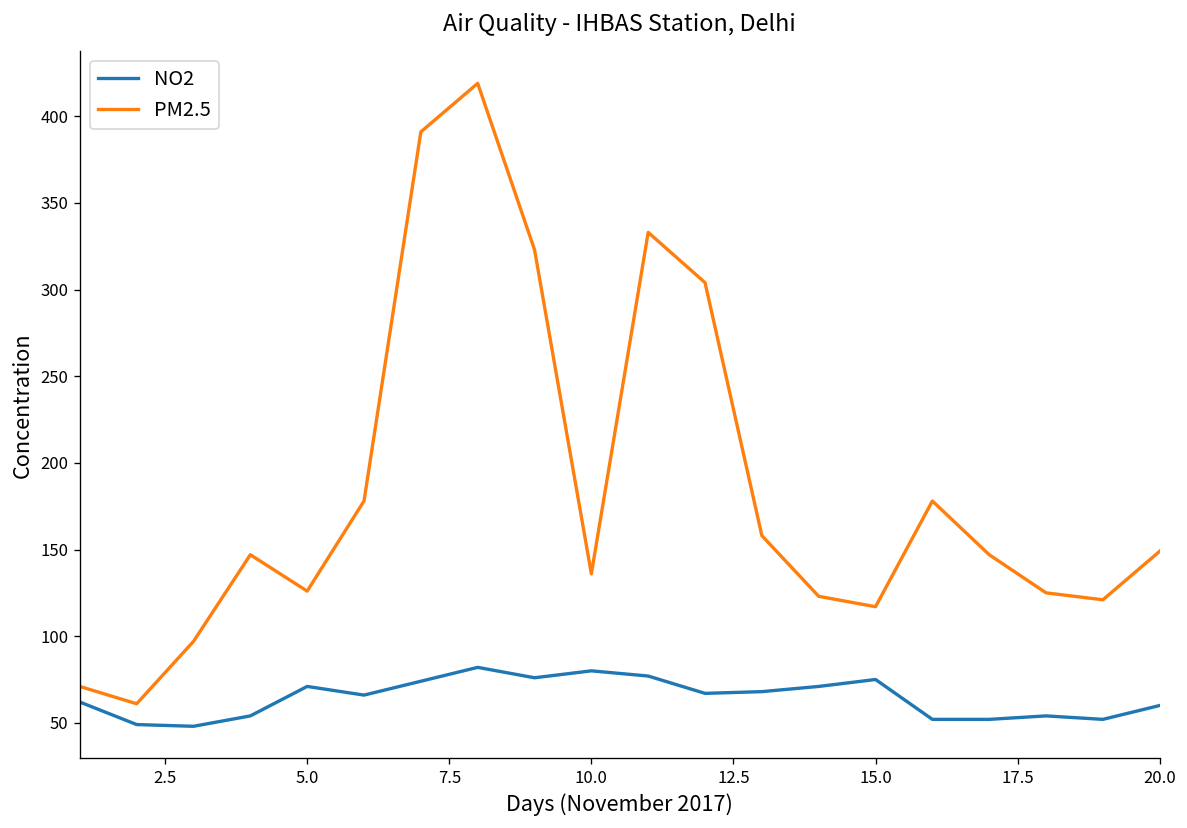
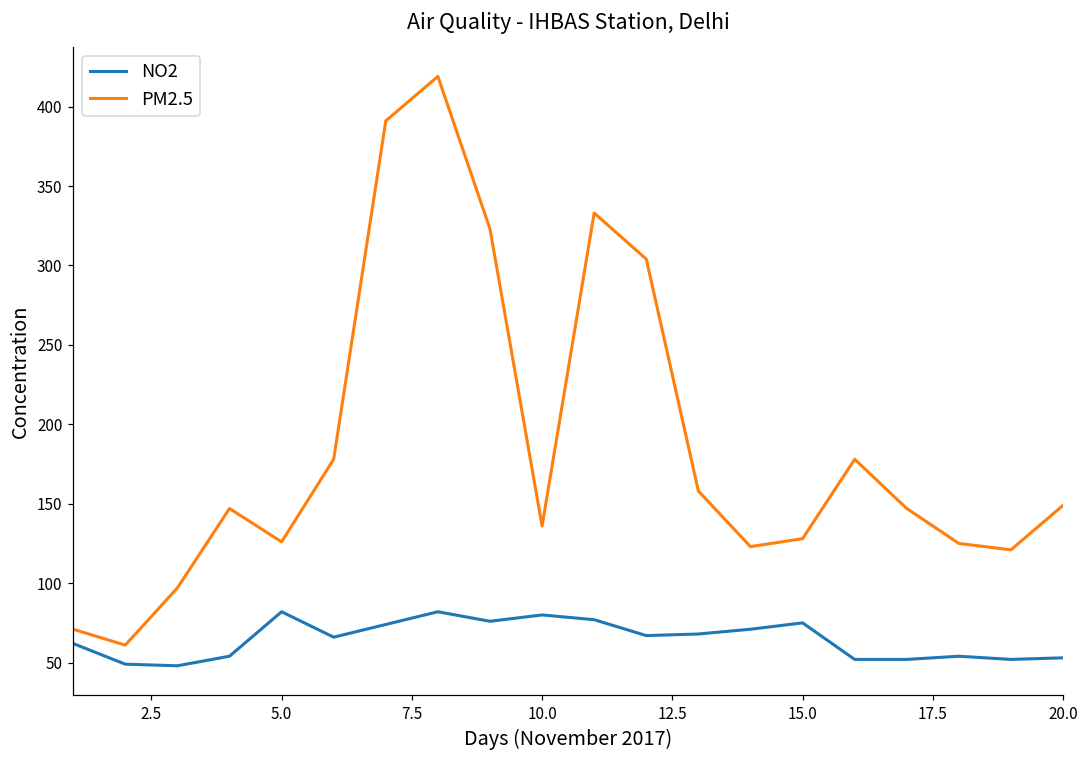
NO2, 5.0: 71 -> 82
PM2.5, 15.0: 117 -> 128
NO2, 20.0: 60 -> 53
